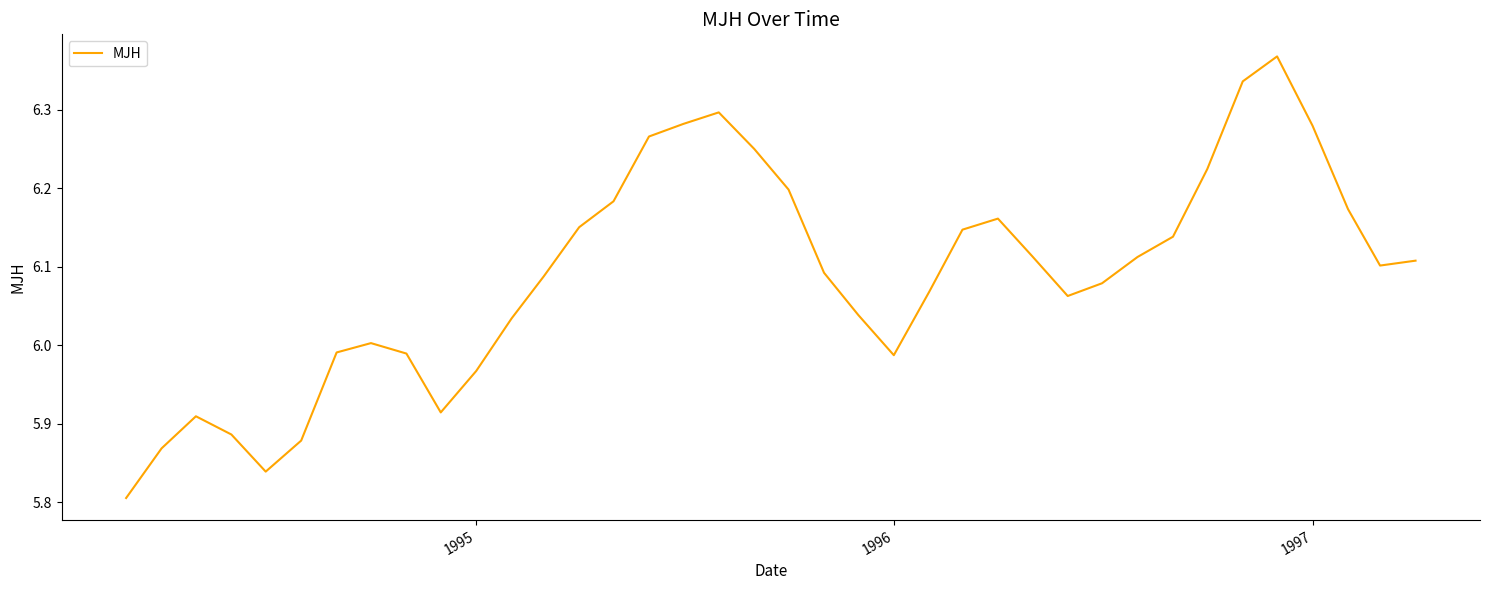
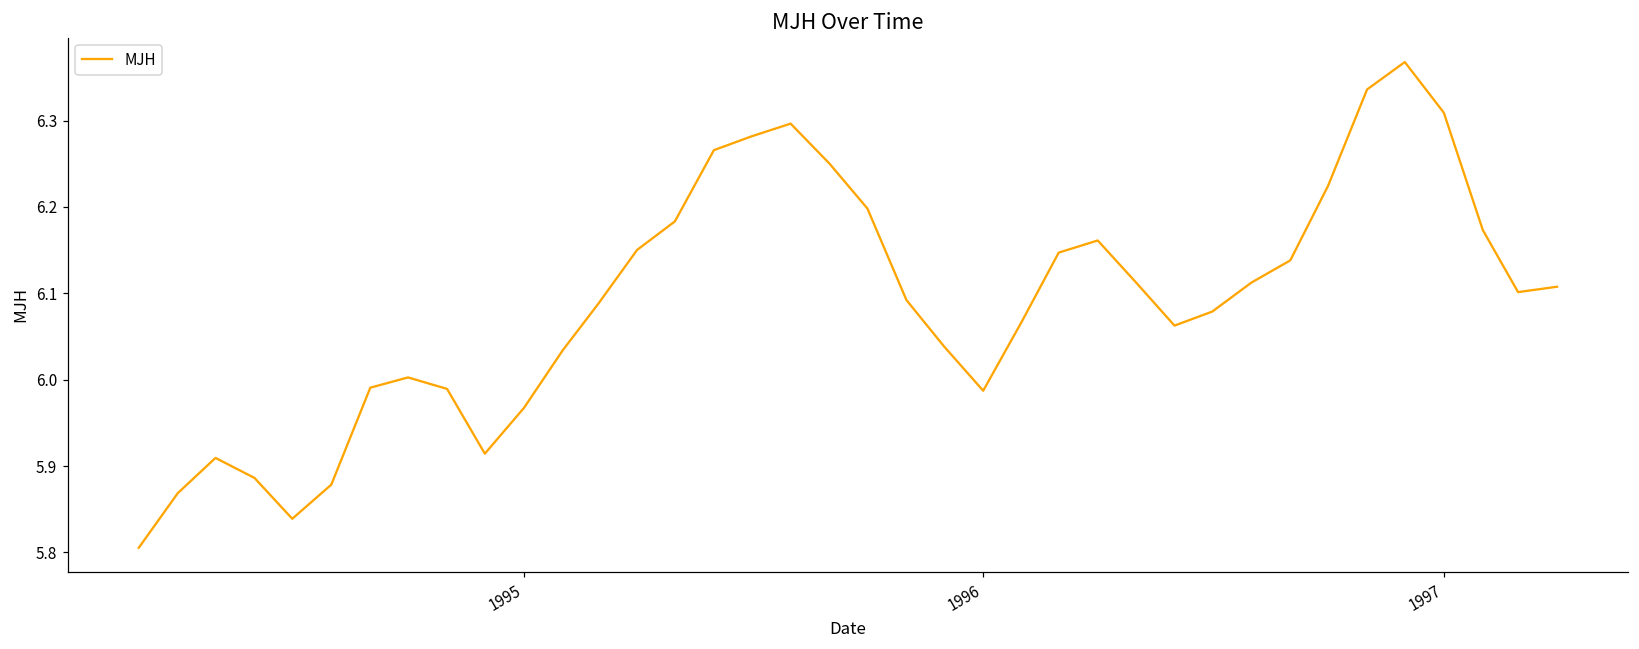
1997: 6.28 -> 6.31
